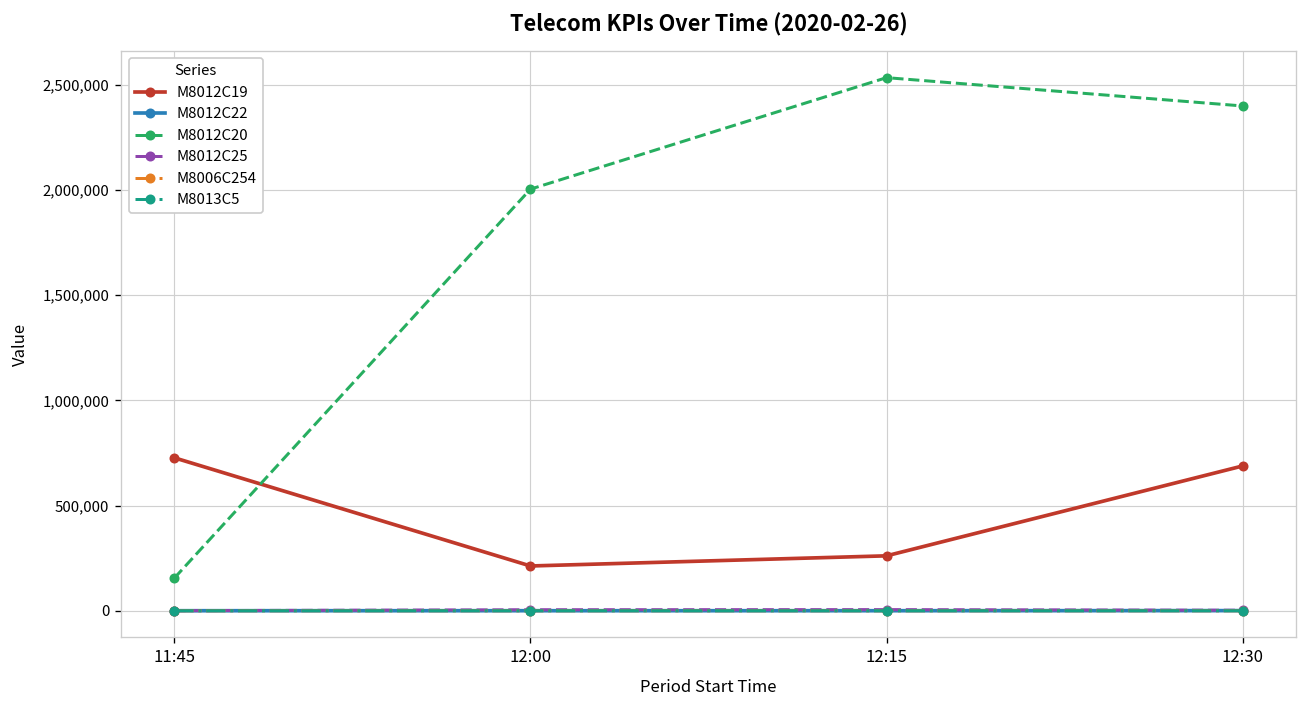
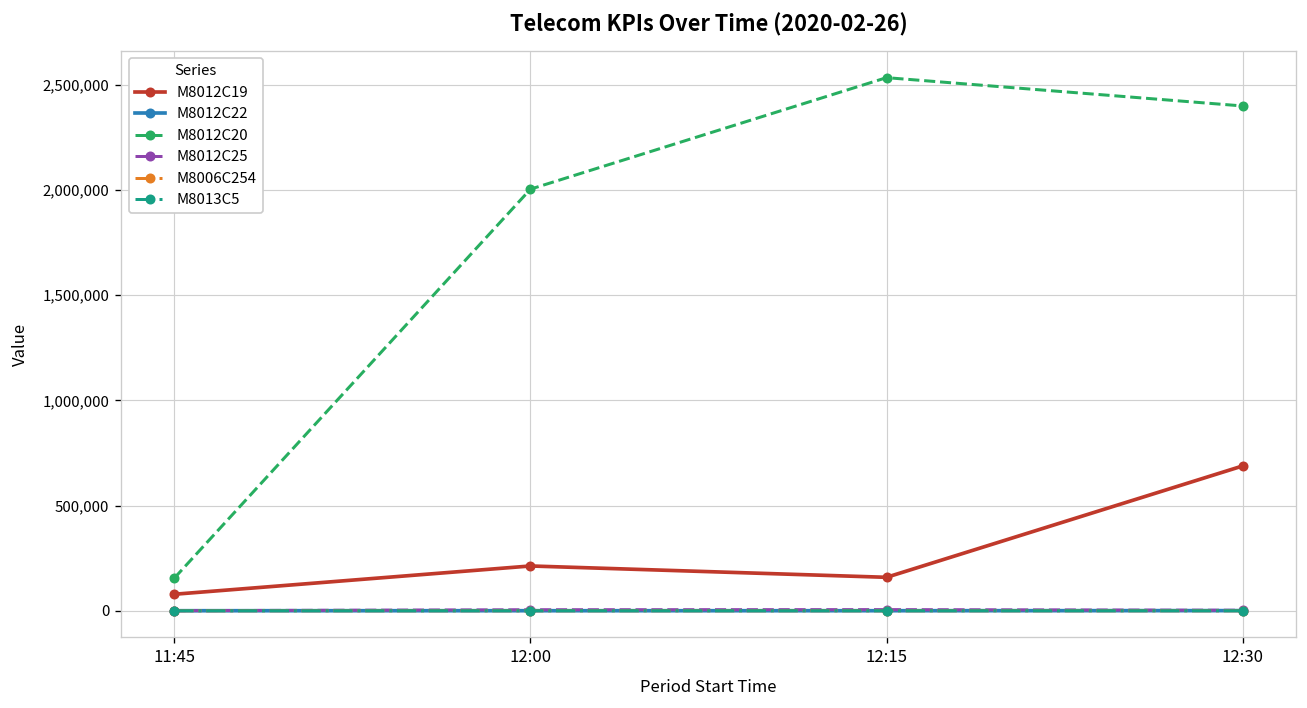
M8012C19, 11:45: 730,000 -> 80,000
M8012C19, 12:15: 260,000 -> 160,000
